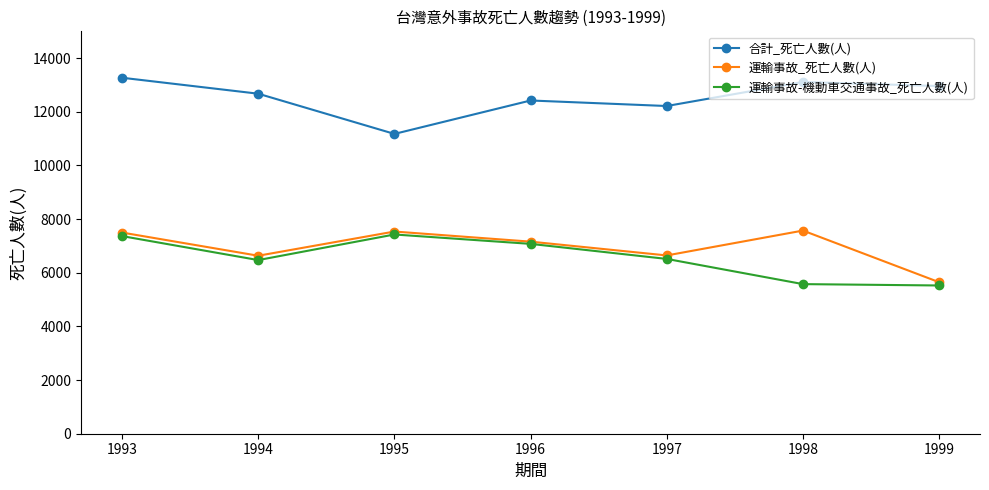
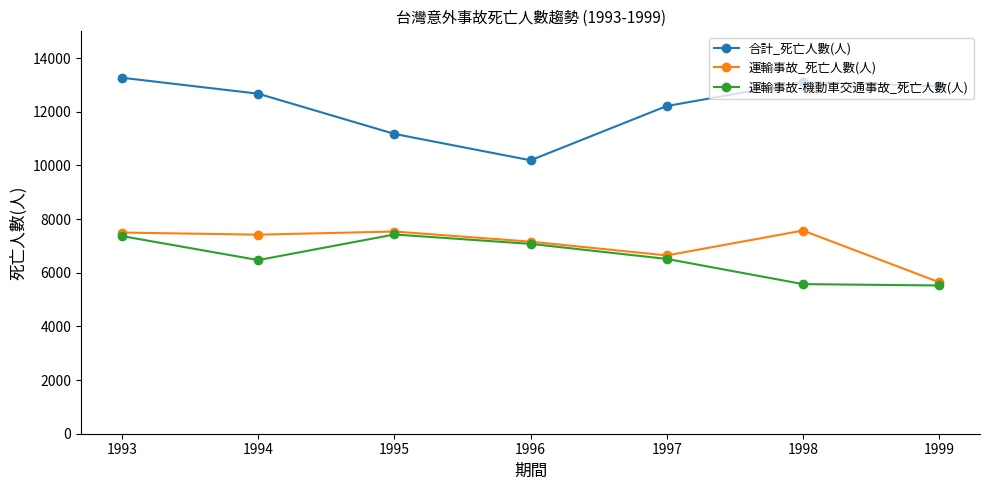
運輸事故_死亡人數(人), 1994: 6600 -> 7400
合計_死亡人數(人), 1996: 12400 -> 10200
